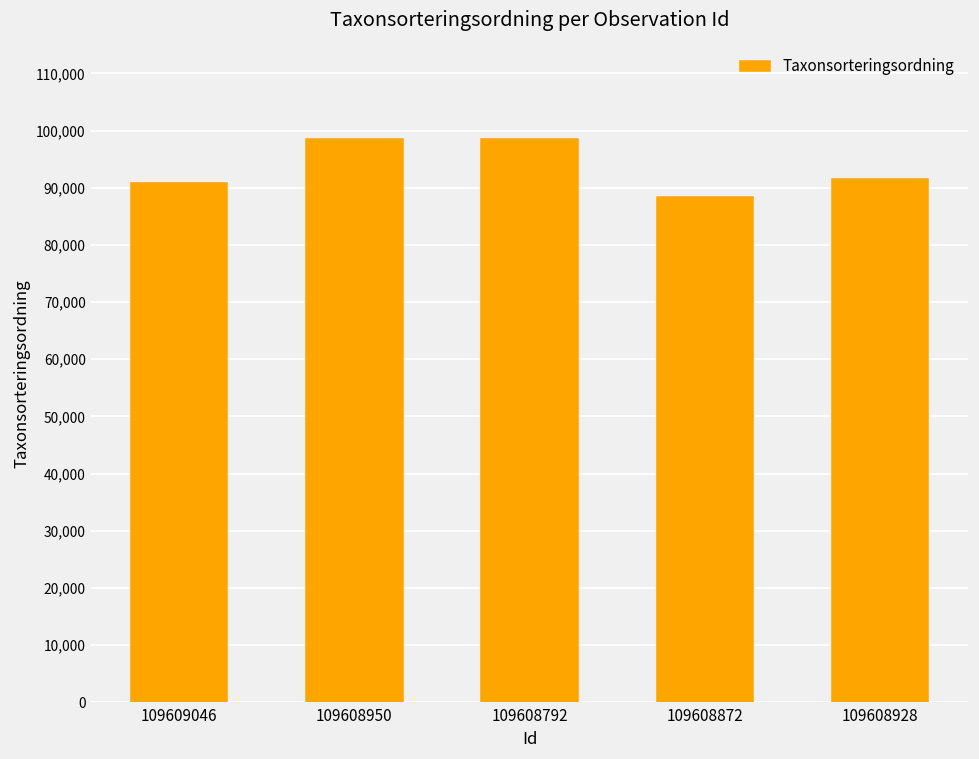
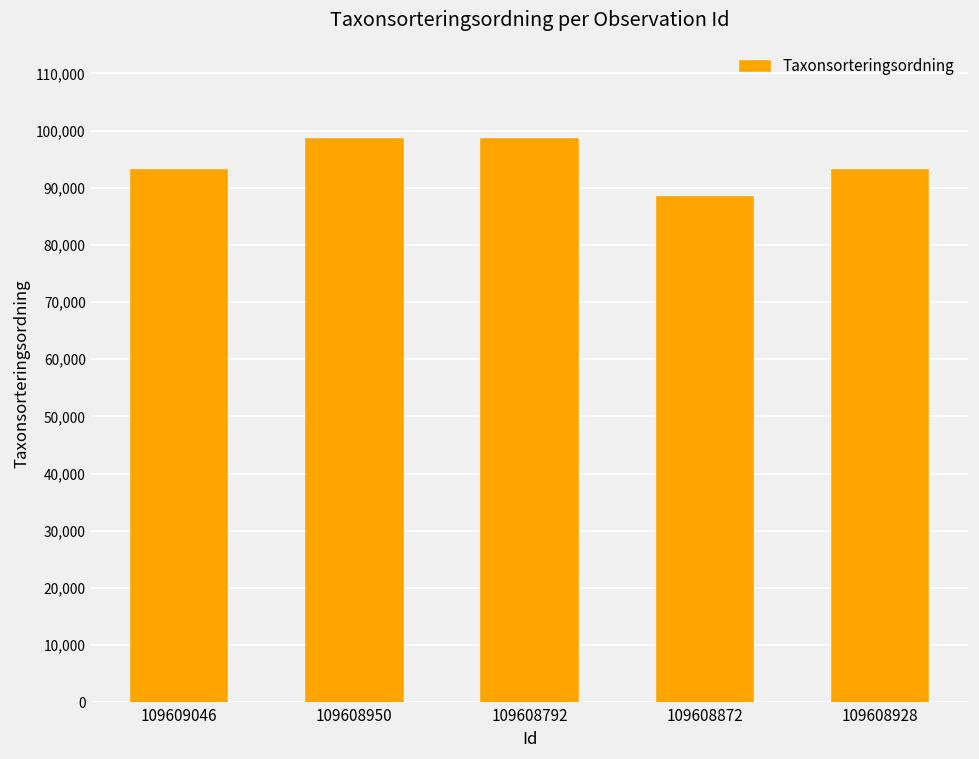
109609046: 91,000 -> 93,000
109608928: 91,000 -> 93,000
